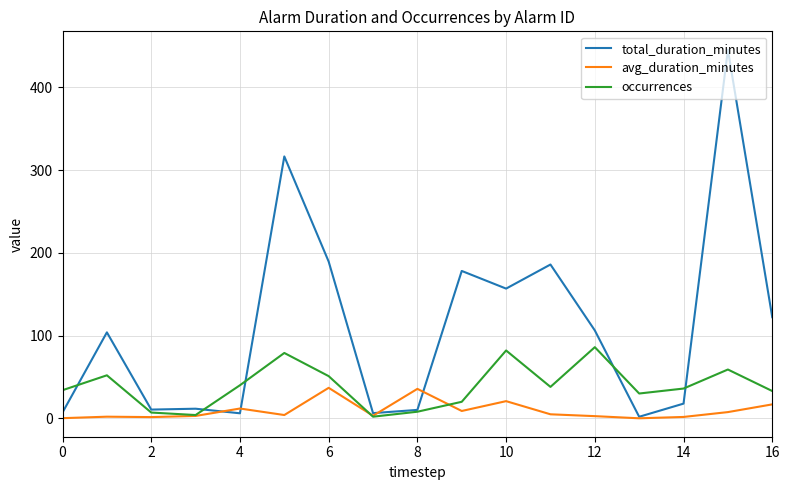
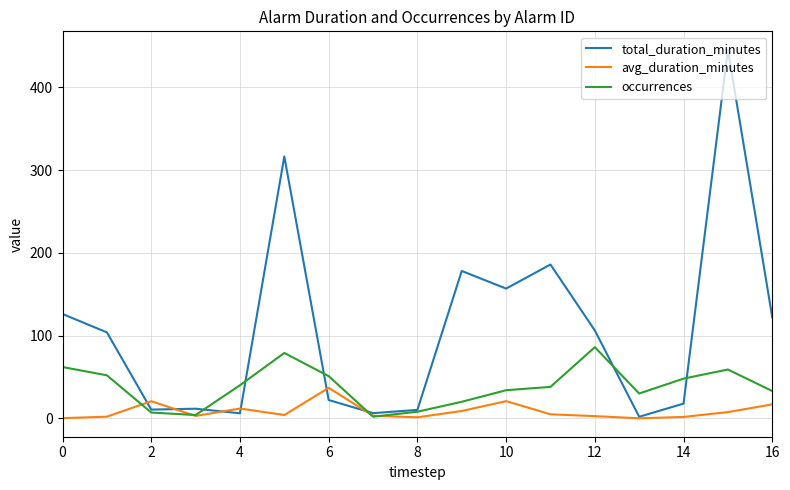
total_duration_minutes, 0: 10 -> 130
occurrences, 0: 30 -> 60
avg_duration_minutes, 2: 0 -> 20
total_duration_minutes, 6: 190 -> 20
avg_duration_minutes, 8: 40 -> 0
occurrences, 10: 80 -> 30
occurrences, 14: 40 -> 50
